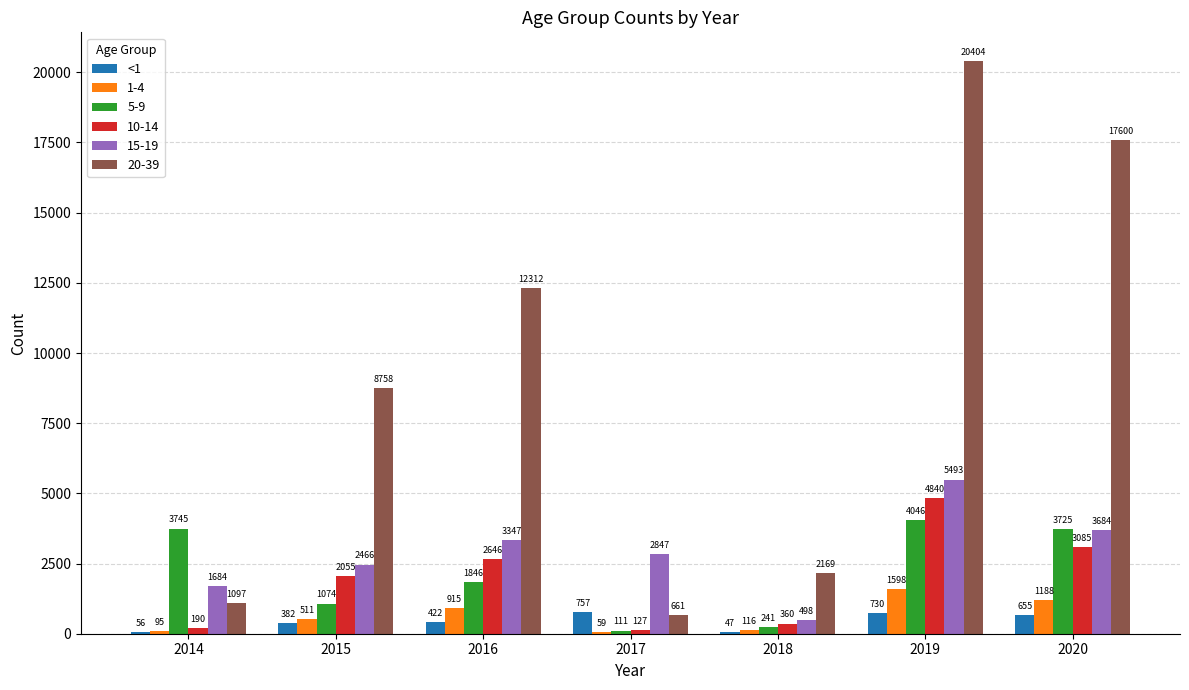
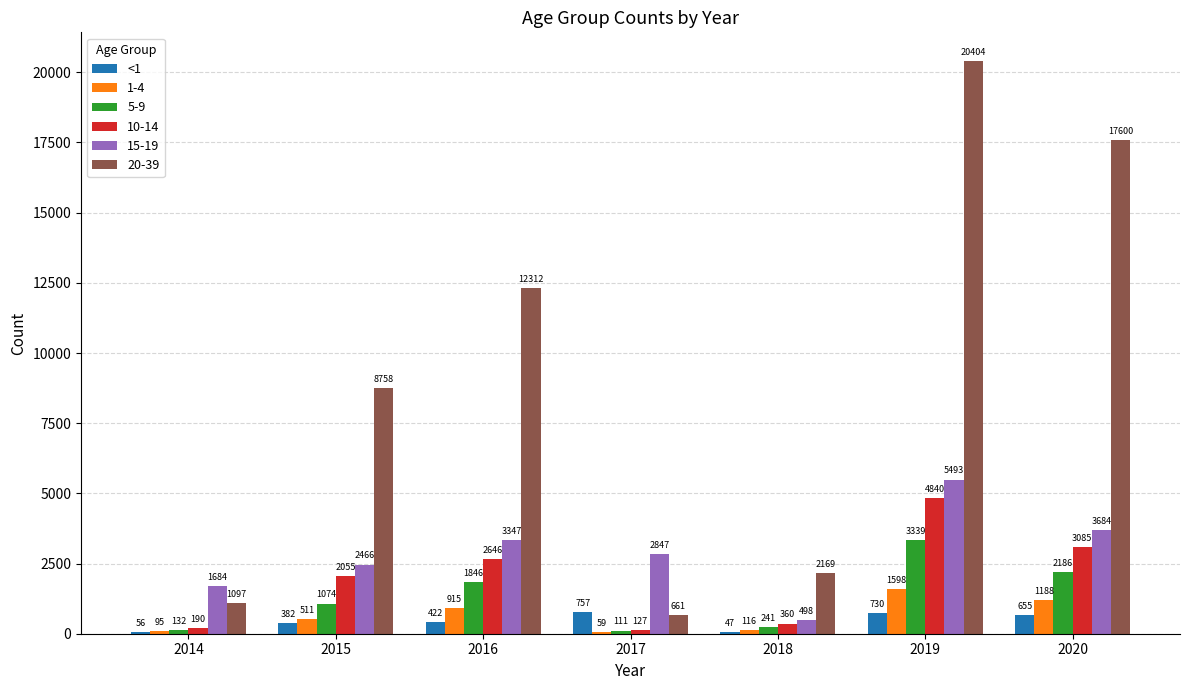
5-9, 2014: 3745 -> 132
5-9, 2019: 4046 -> 3339
5-9, 2020: 3725 -> 2186
